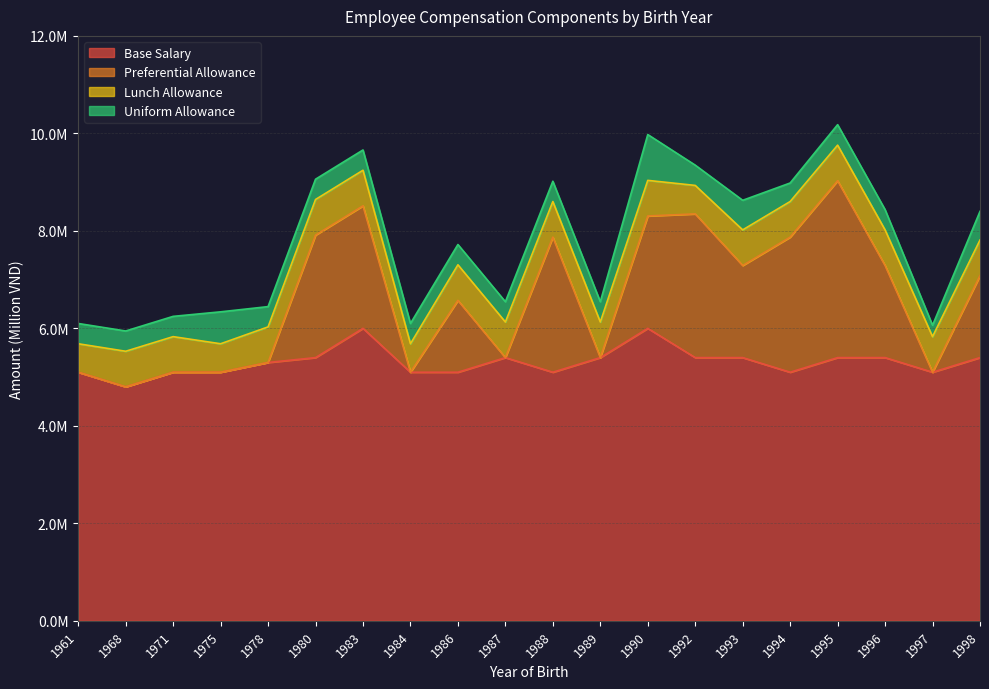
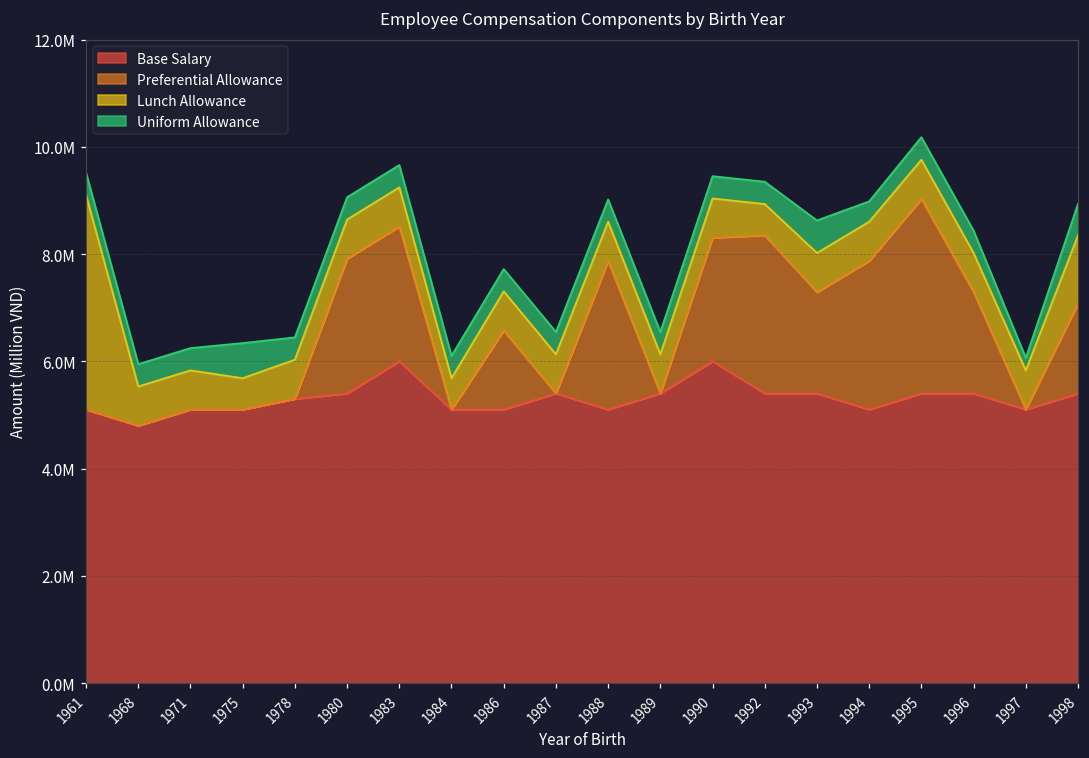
Lunch Allowance, 1961: 600000 -> 4000000
Uniform Allowance, 1990: 900000 -> 400000
Lunch Allowance, 1998: 700000 -> 1300000
